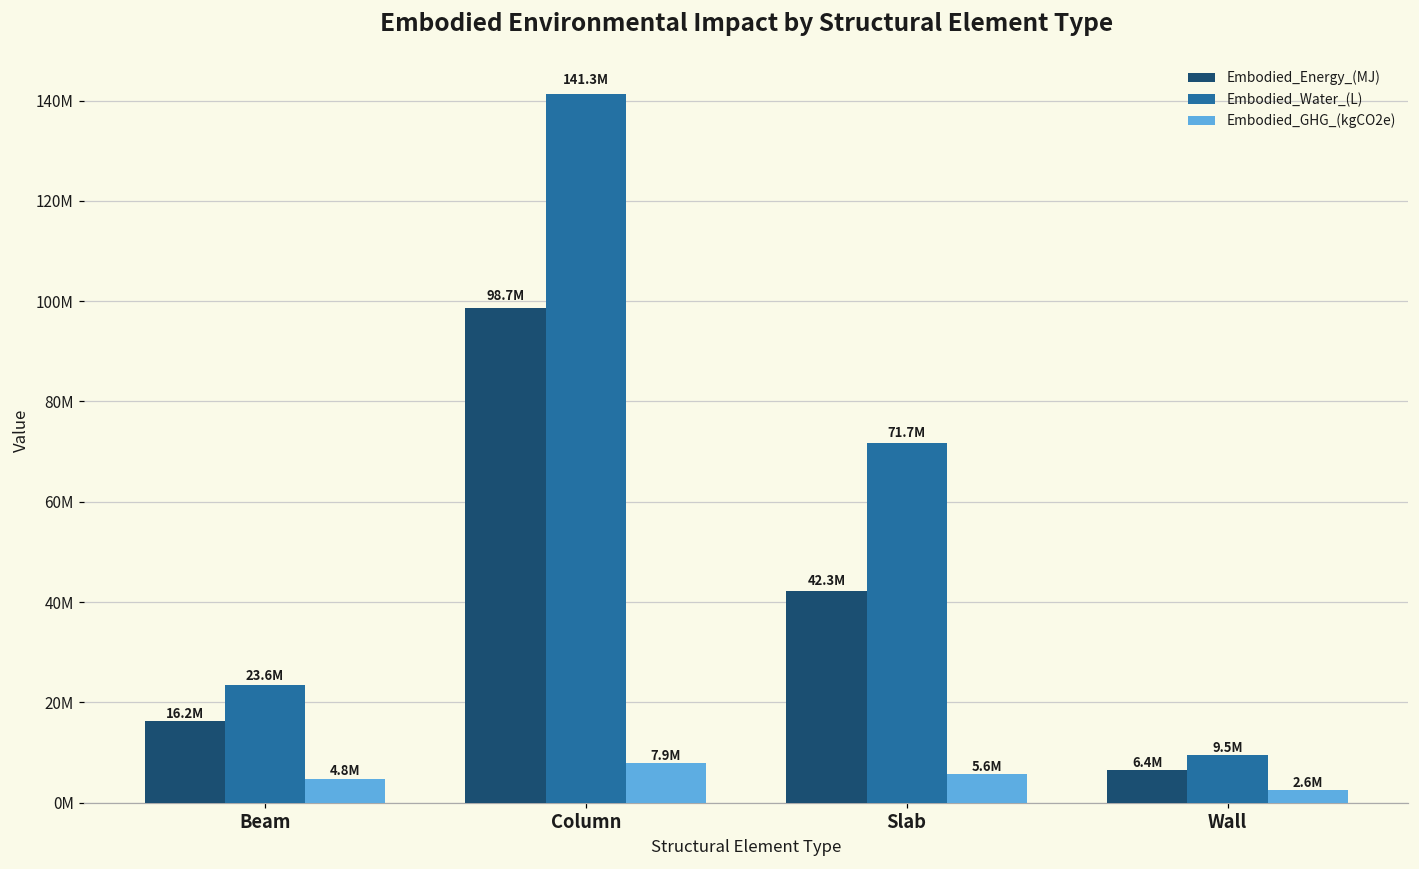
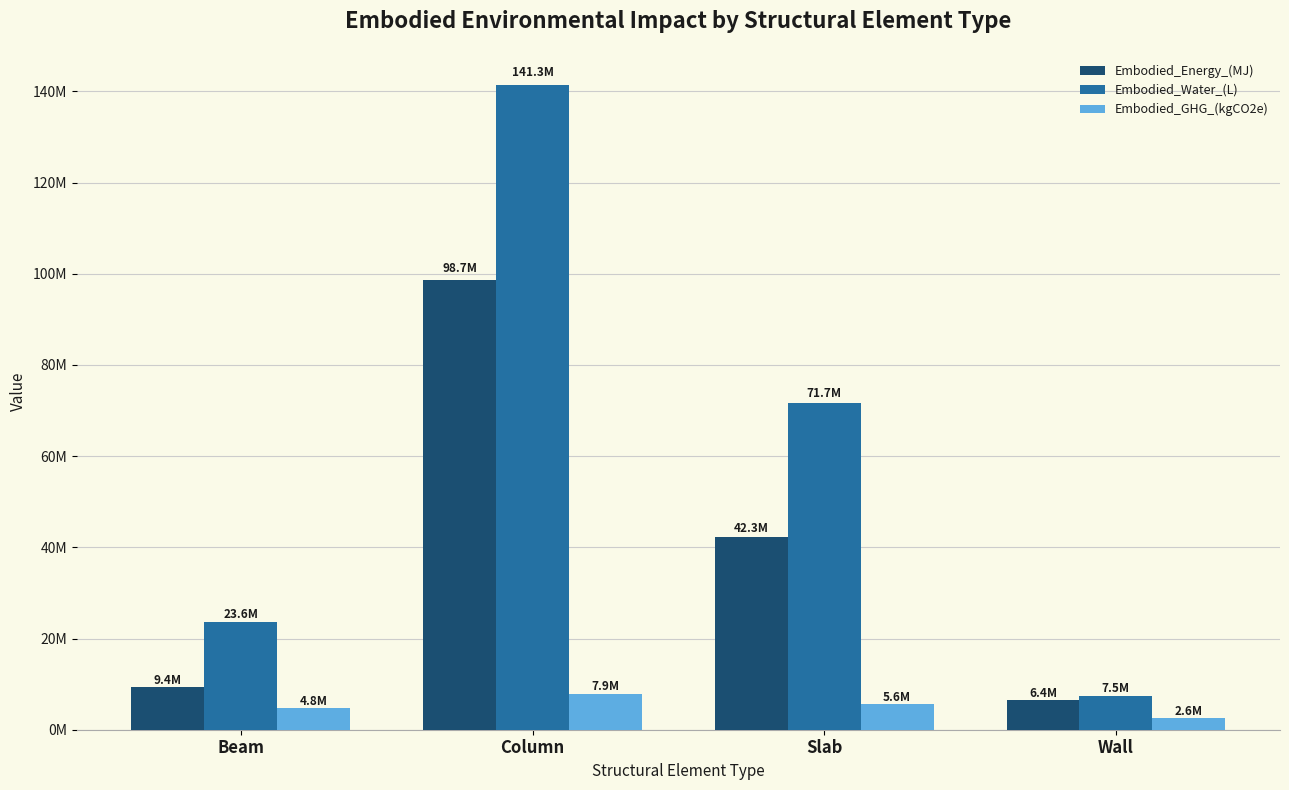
Embodied_Energy_(MJ), Beam: 16.2M -> 9.4M
Embodied_Water_(L), Wall: 9.5M -> 7.5M
